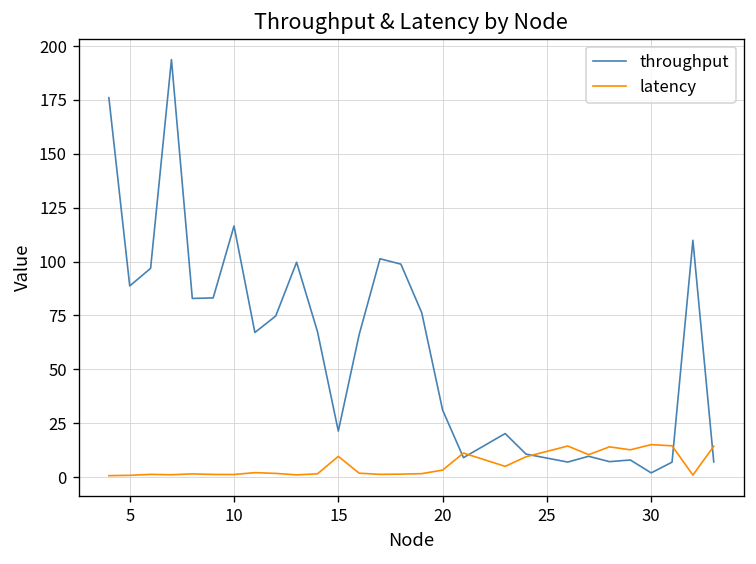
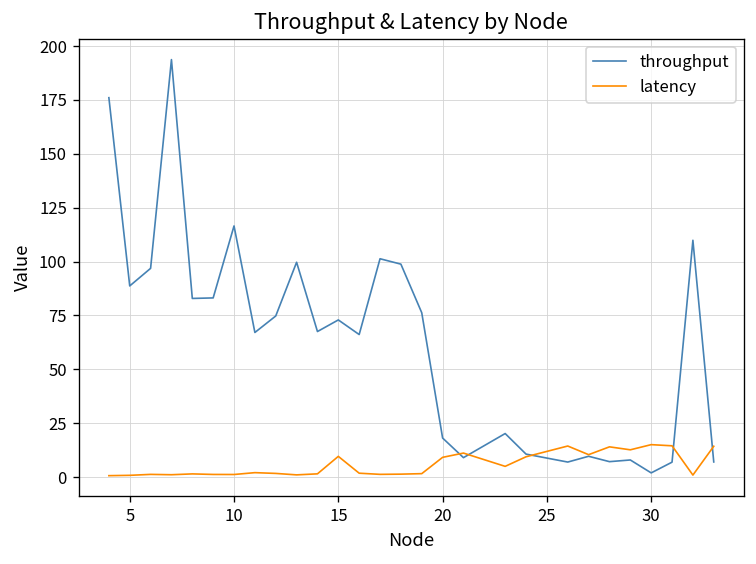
throughput, 15: 21 -> 73
throughput, 20: 31 -> 18
latency, 20: 3 -> 9
